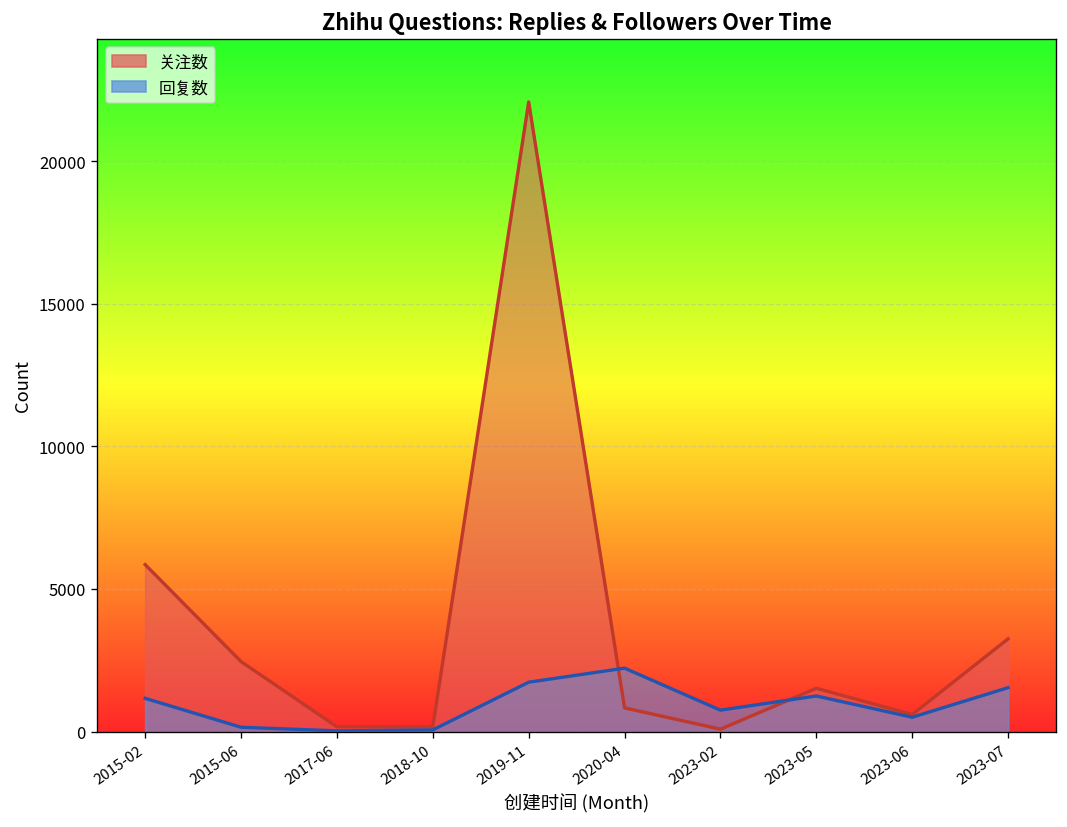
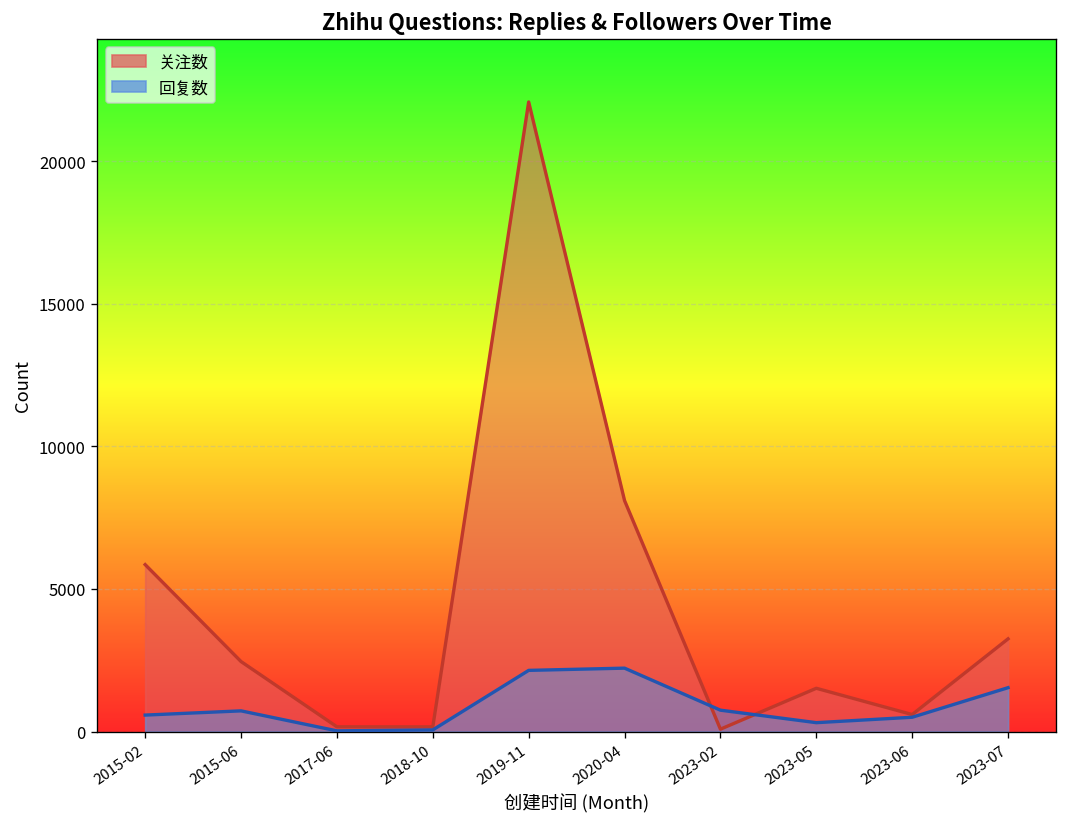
回复数, 2015-02: 1200 -> 600
回复数, 2015-06: 200 -> 700
回复数, 2019-11: 1700 -> 2100
关注数, 2020-04: 800 -> 8100
回复数, 2023-05: 1200 -> 300
